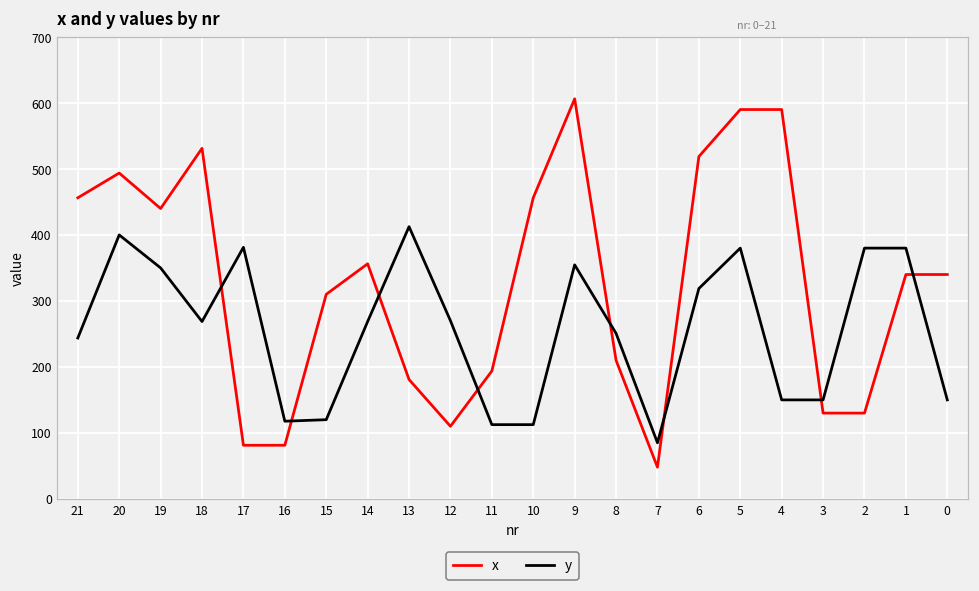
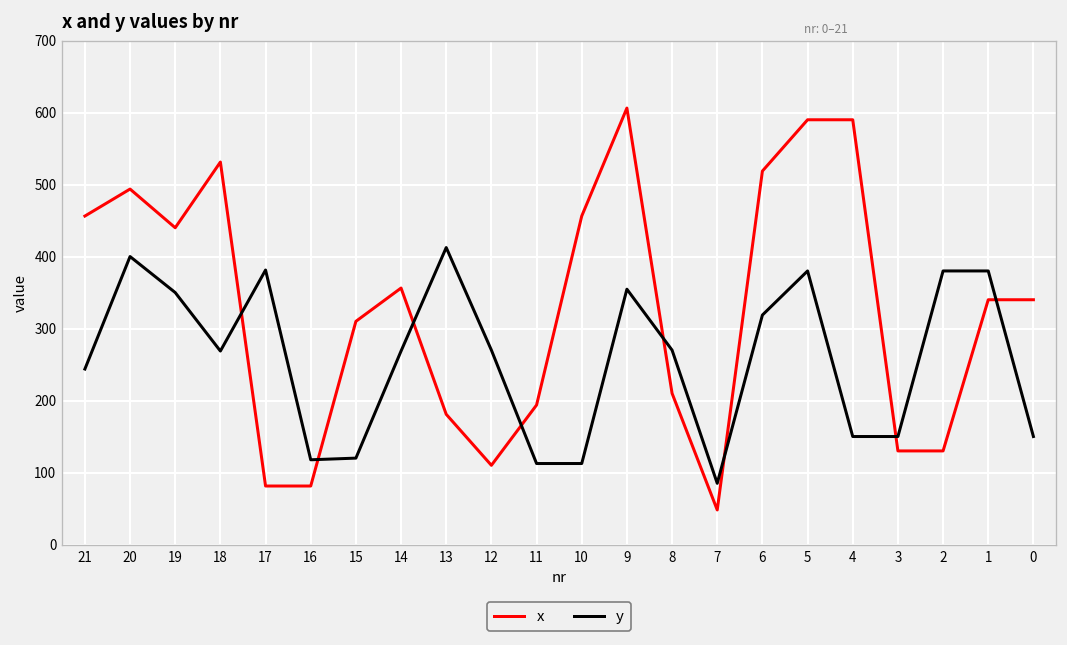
y, 8: 250 -> 270
